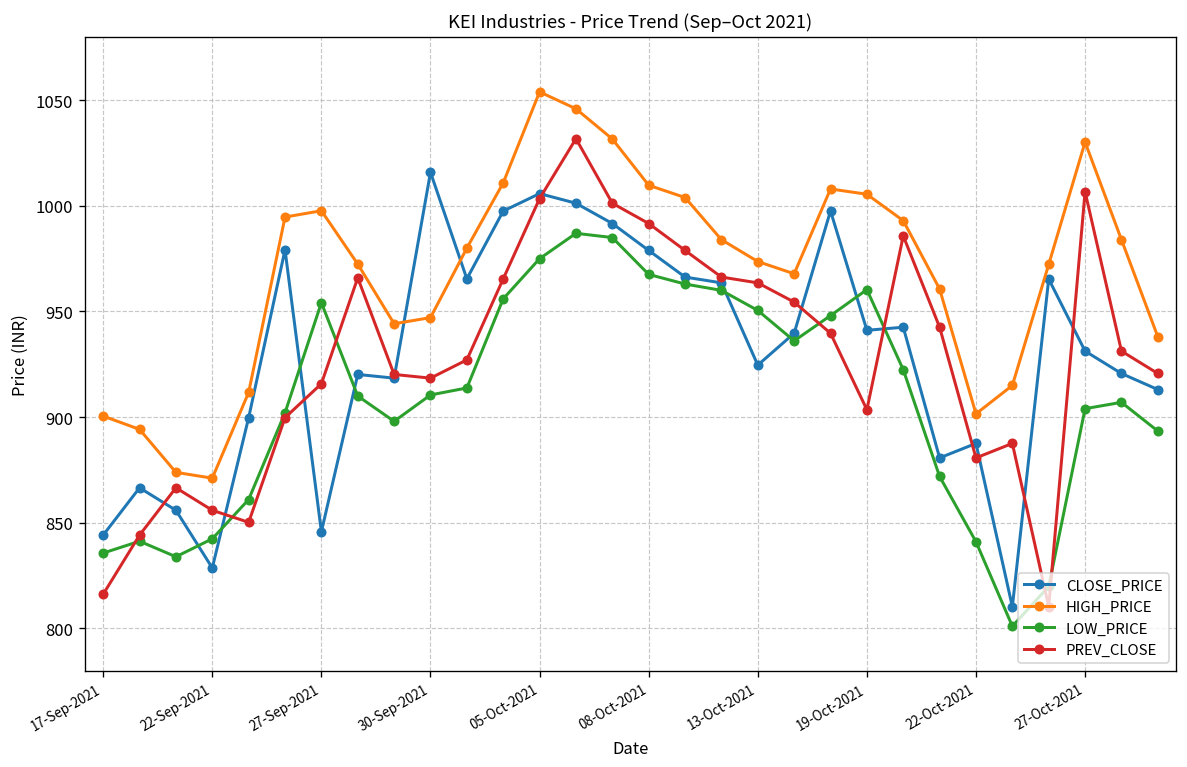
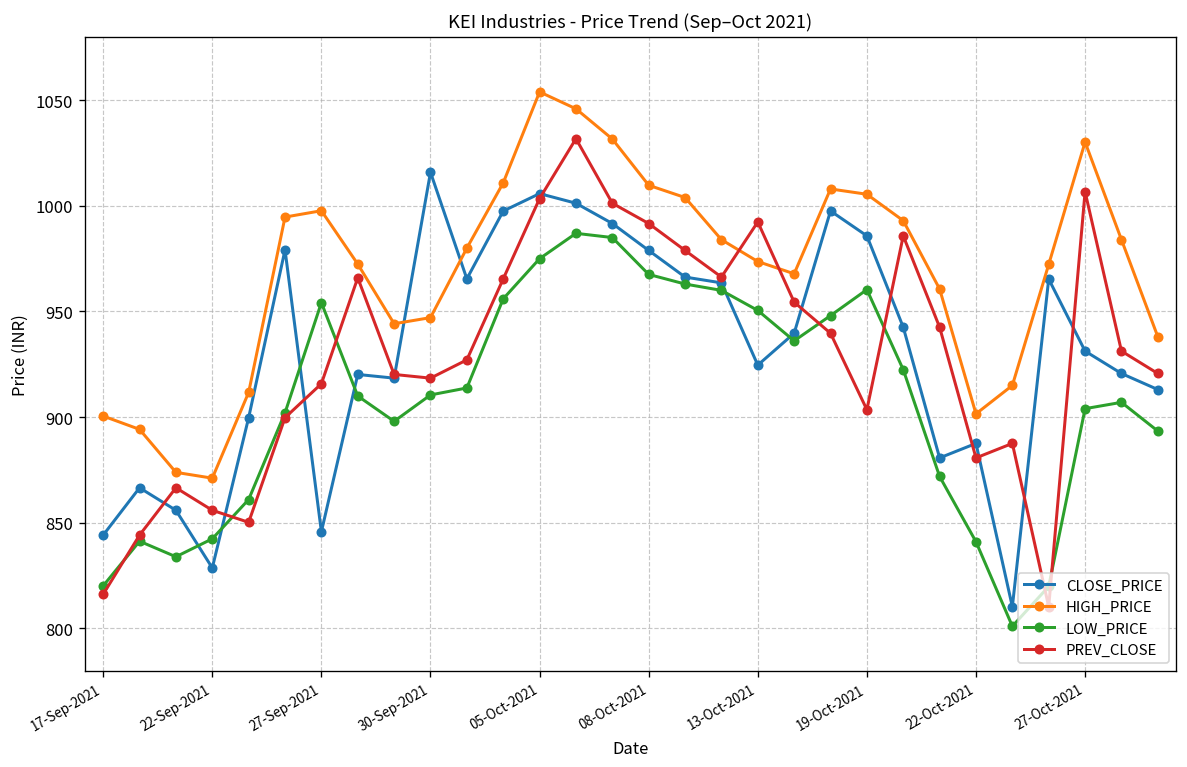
LOW_PRICE, 17-Sep-2021: 836 -> 820
PREV_CLOSE, 13-Oct-2021: 964 -> 992
CLOSE_PRICE, 19-Oct-2021: 941 -> 986
